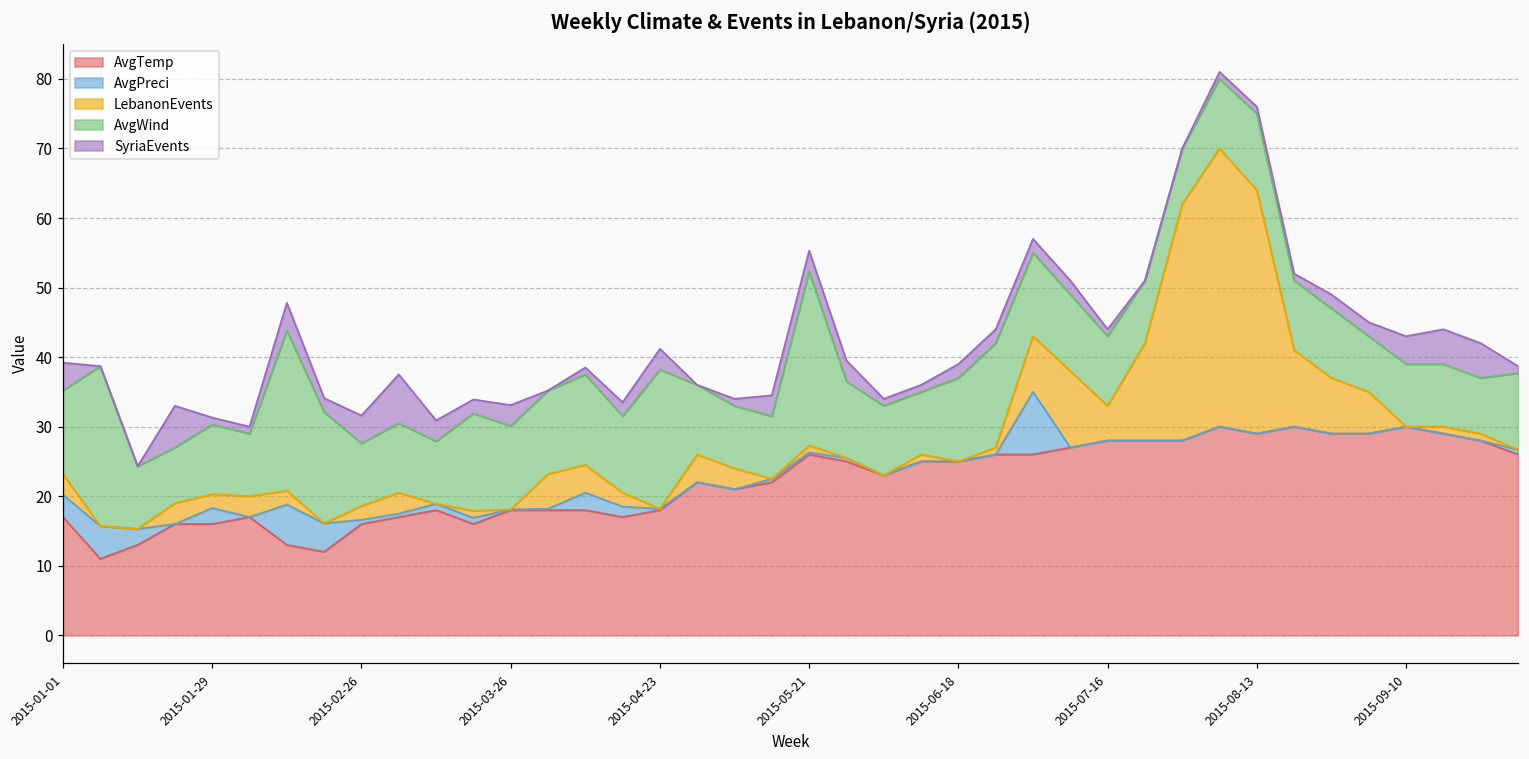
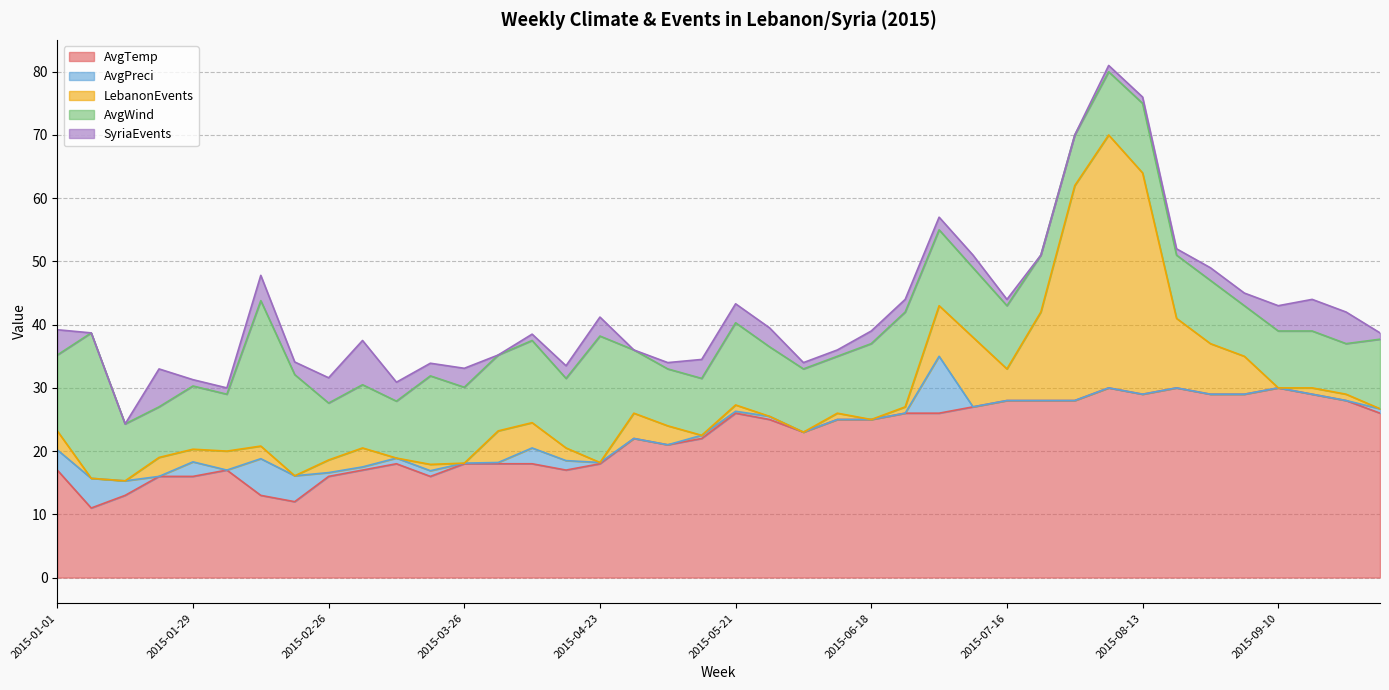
AvgWind, 2015-05-21: 25 -> 13
